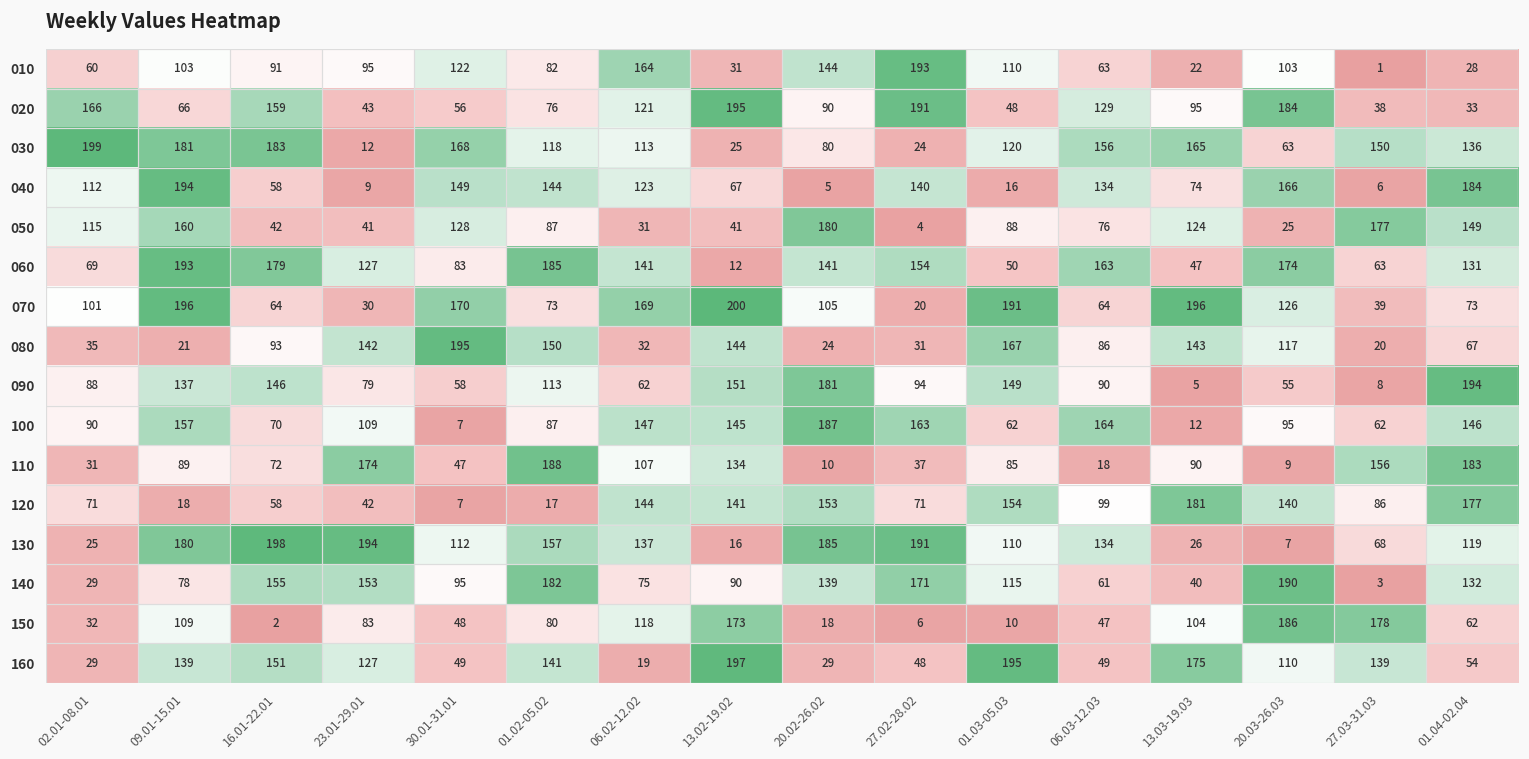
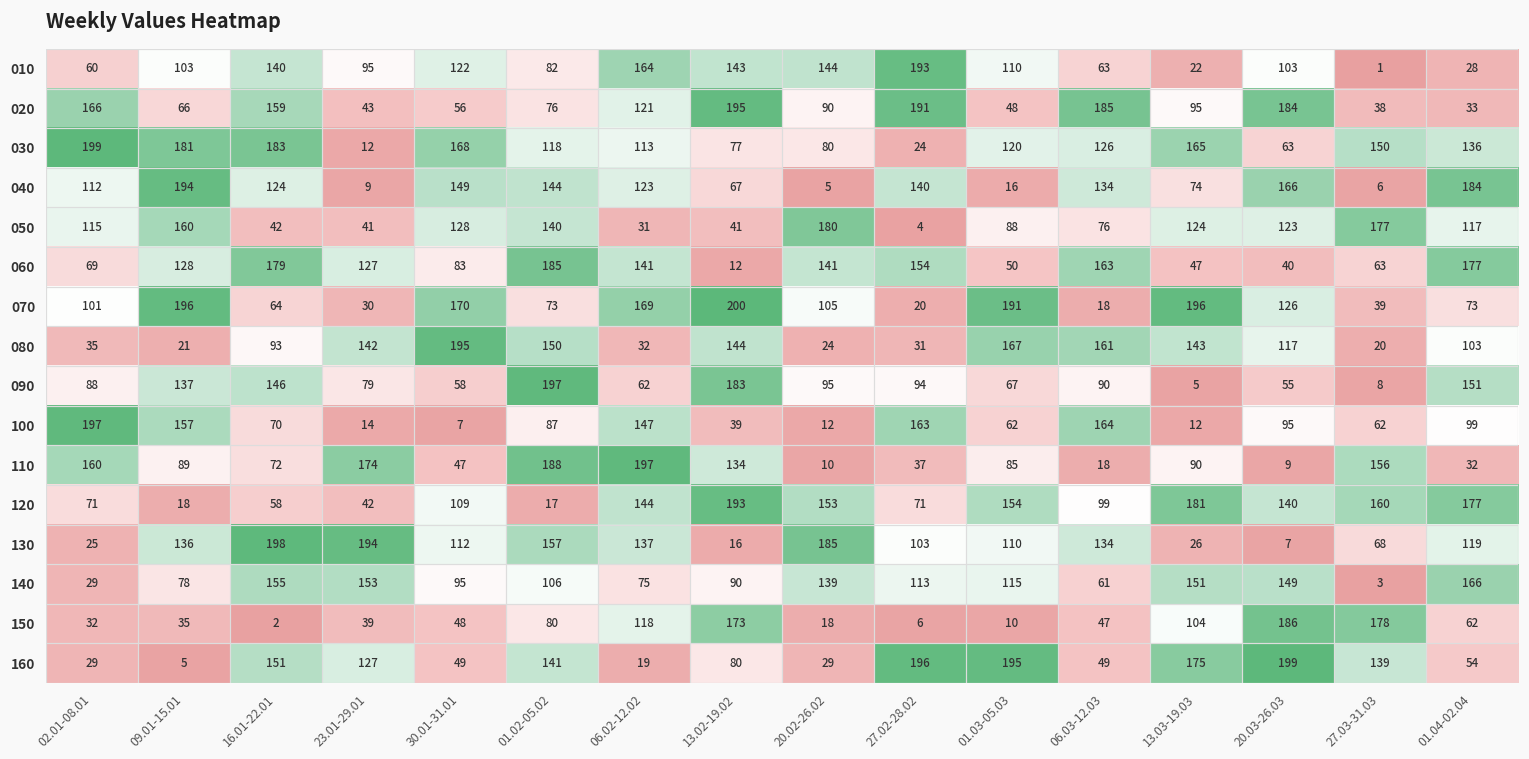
010, 16.01-22.01: 91 -> 140
010, 13.02-19.02: 31 -> 143
020, 06.03-12.03: 129 -> 185
030, 13.02-19.02: 25 -> 77
030, 06.03-12.03: 156 -> 126
040, 16.01-22.01: 58 -> 124
050, 01.02-05.02: 87 -> 140
050, 20.03-26.03: 25 -> 123
050, 01.04-02.04: 149 -> 117
060, 09.01-15.01: 193 -> 128
060, 20.03-26.03: 174 -> 40
060, 01.04-02.04: 131 -> 177
070, 06.03-12.03: 64 -> 18
080, 06.03-12.03: 86 -> 161
080, 01.04-02.04: 67 -> 103
090, 01.02-05.02: 113 -> 197
090, 13.02-19.02: 151 -> 183
090, 20.02-26.02: 181 -> 95
090, 01.03-05.03: 149 -> 67
090, 01.04-02.04: 194 -> 151
100, 02.01-08.01: 90 -> 197
100, 23.01-29.01: 109 -> 14
100, 13.02-19.02: 145 -> 39
100, 20.02-26.02: 187 -> 12
100, 01.04-02.04: 146 -> 99
110, 02.01-08.01: 31 -> 160
110, 06.02-12.02: 107 -> 197
110, 01.04-02.04: 183 -> 32
120, 30.01-31.01: 7 -> 109
120, 13.02-19.02: 141 -> 193
120, 27.03-31.03: 86 -> 160
130, 09.01-15.01: 180 -> 136
130, 27.02-28.02: 191 -> 103
140, 01.02-05.02: 182 -> 106
140, 27.02-28.02: 171 -> 113
140, 13.03-19.03: 40 -> 151
140, 20.03-26.03: 190 -> 149
140, 01.04-02.04: 132 -> 166
150, 09.01-15.01: 109 -> 35
150, 23.01-29.01: 83 -> 39
160, 09.01-15.01: 139 -> 5
160, 13.02-19.02: 197 -> 80
160, 27.02-28.02: 48 -> 196
160, 20.03-26.03: 110 -> 199
